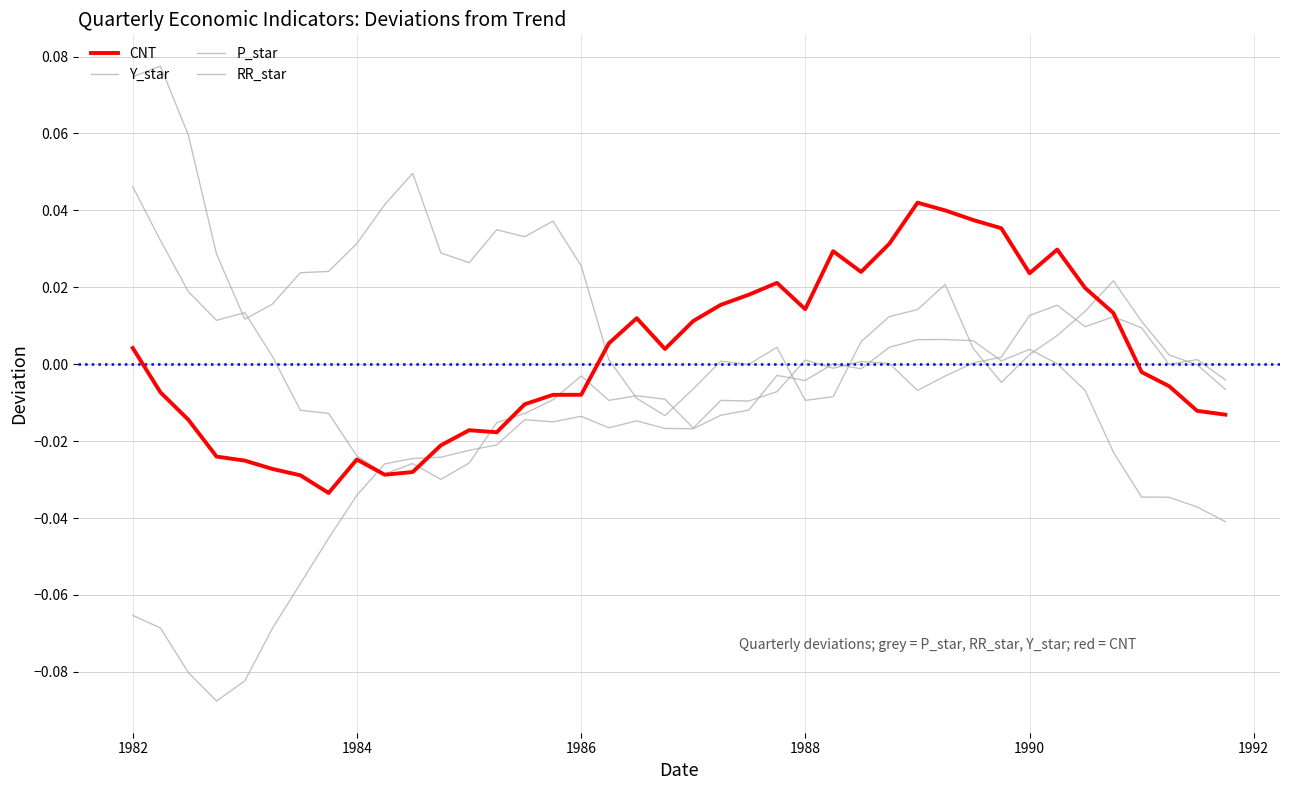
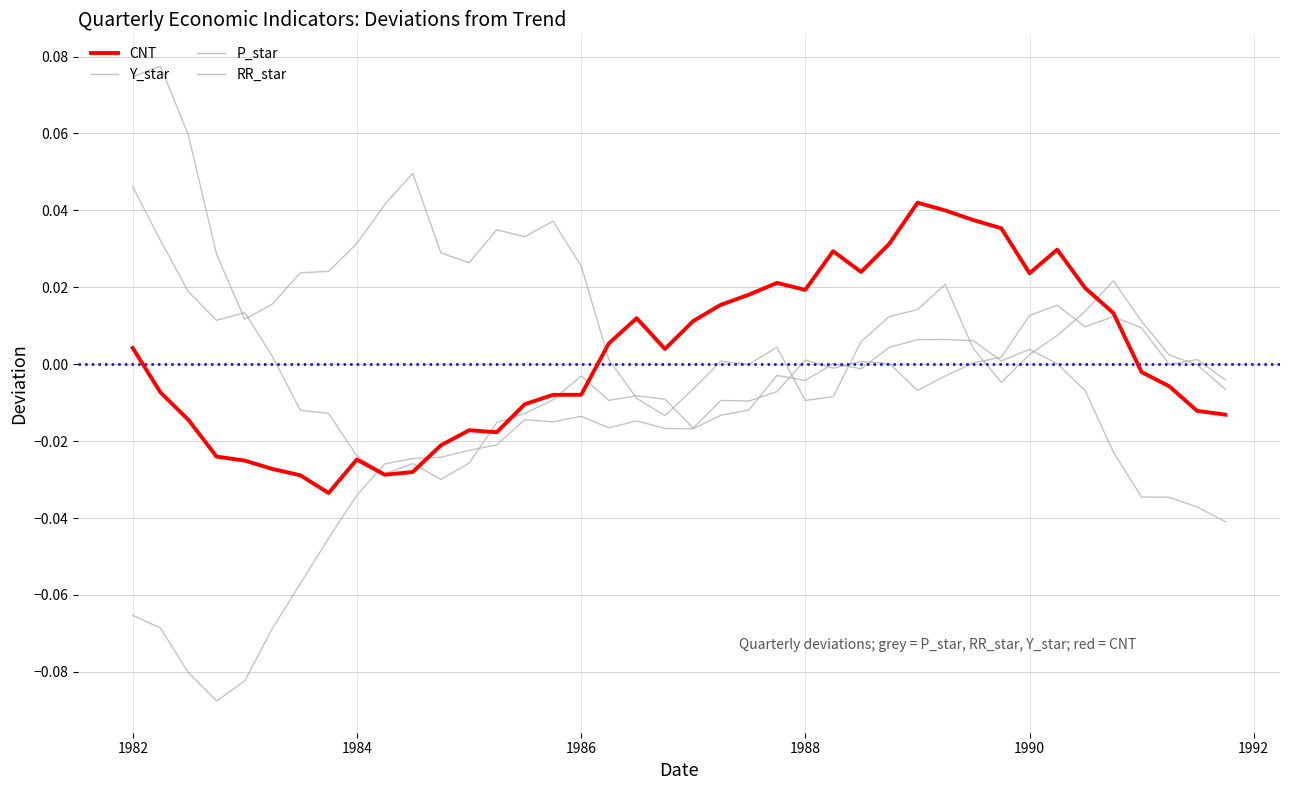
CNT, 1988: 0.014 -> 0.019
